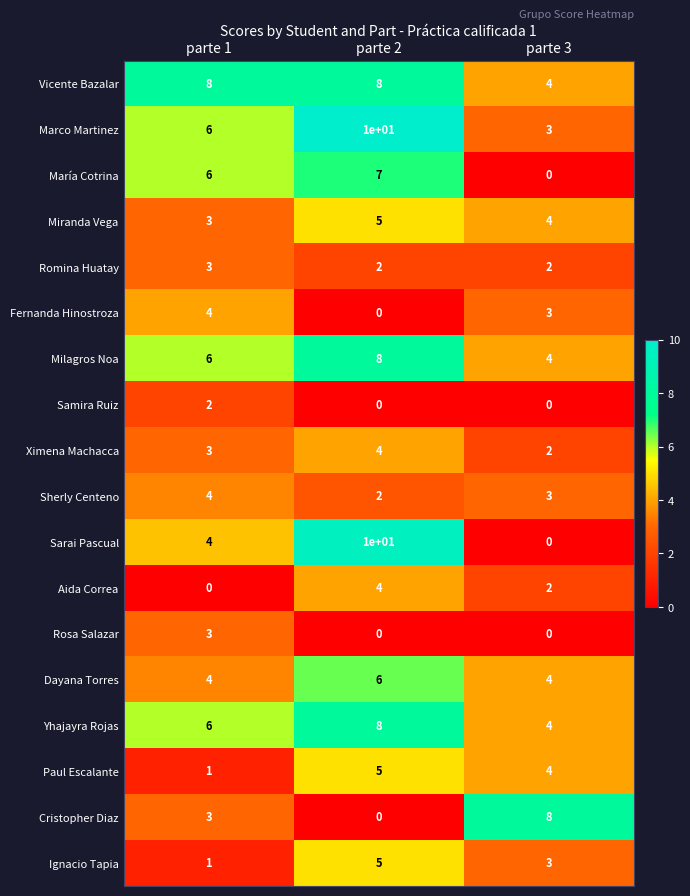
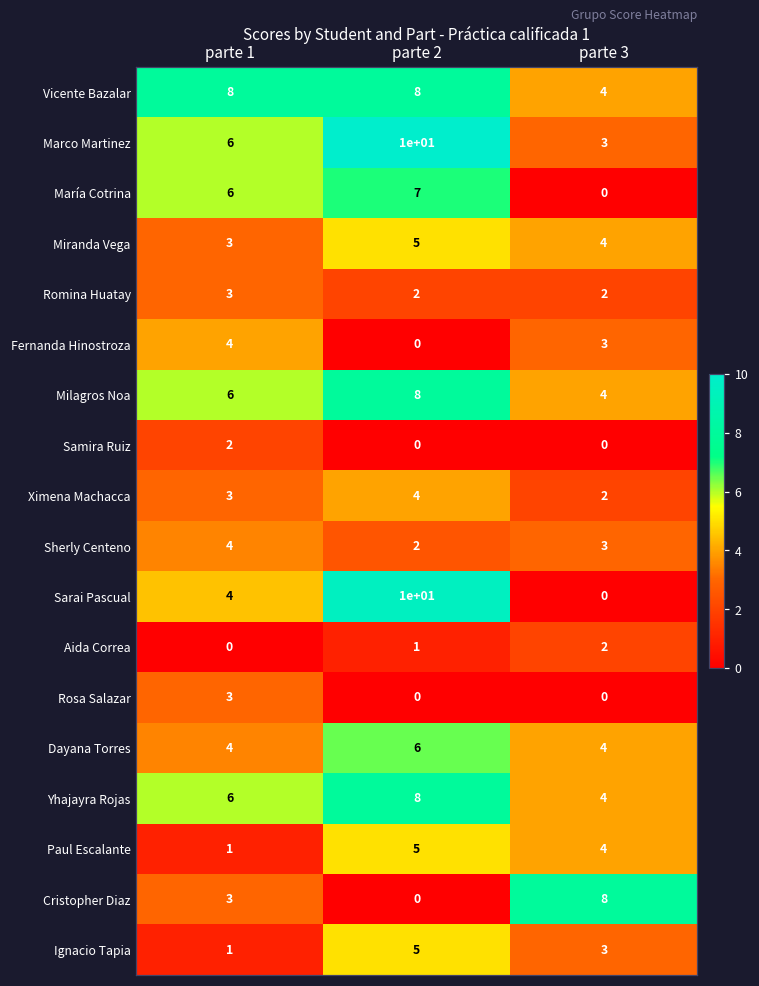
Aida Correa, parte 2: 4 -> 1
